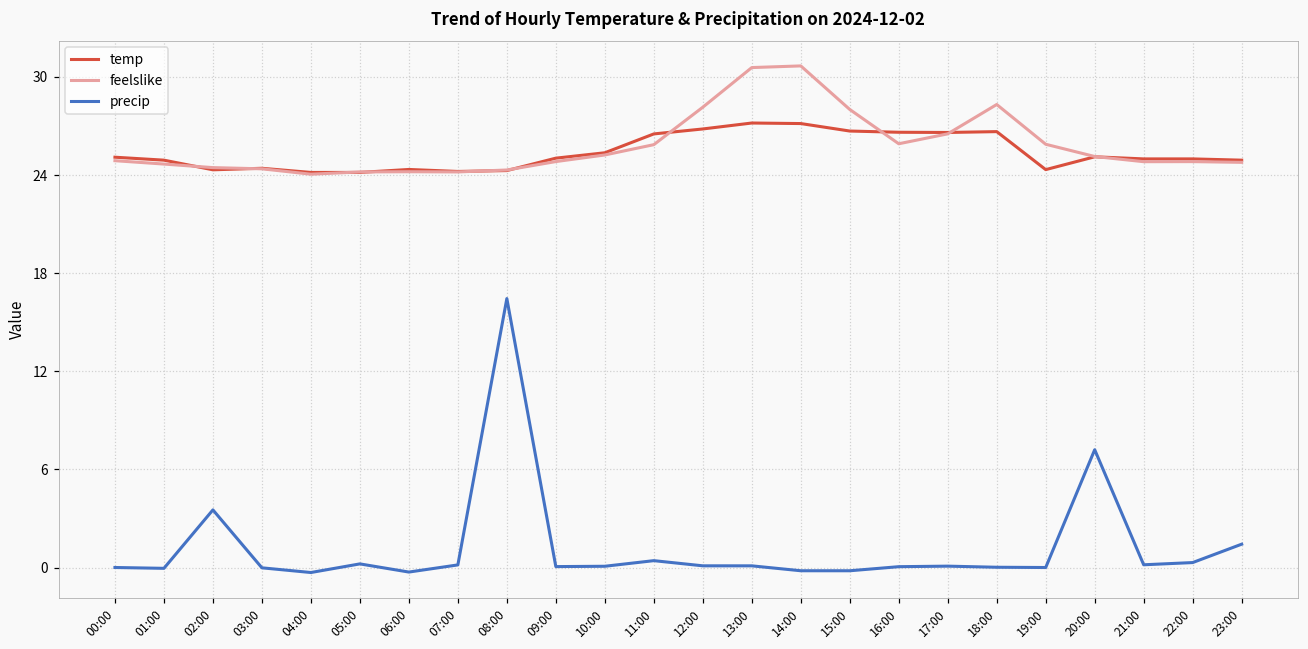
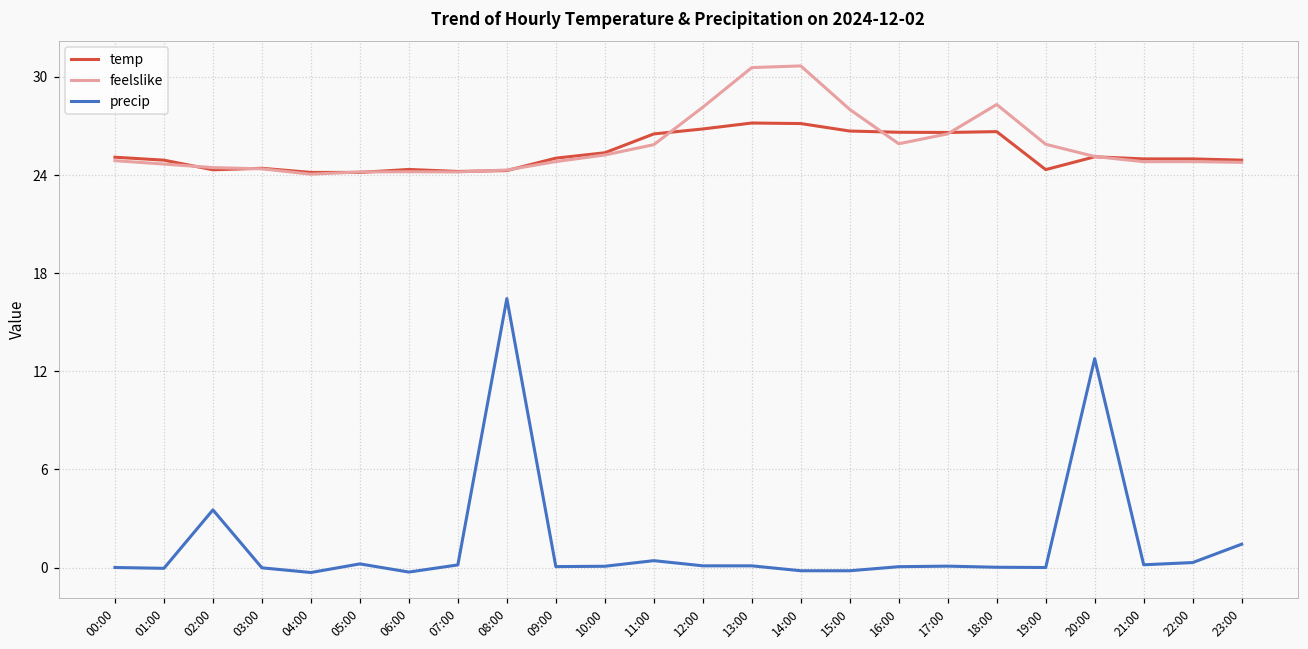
precip, 20:00: 7.2 -> 12.8
